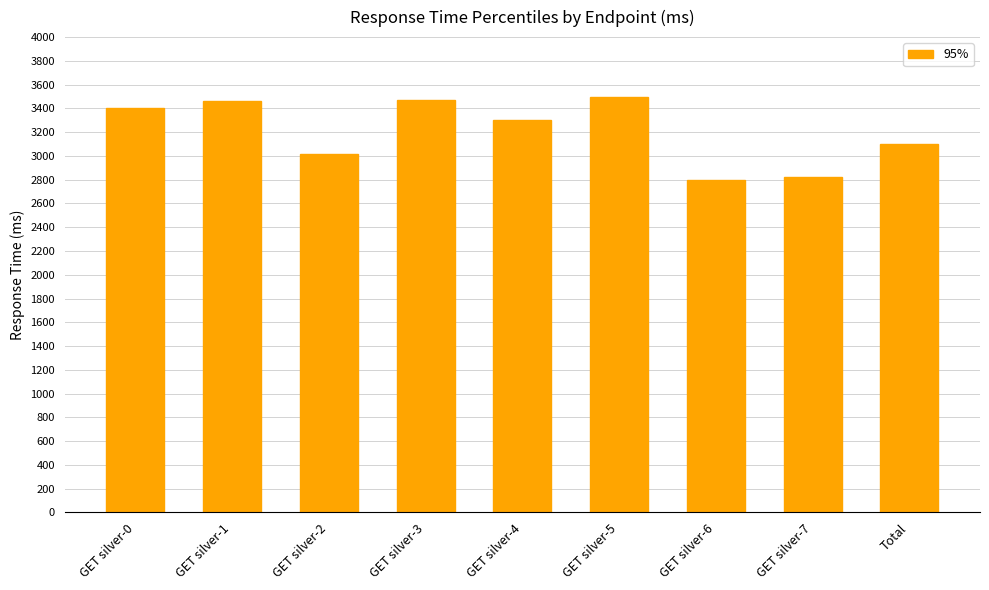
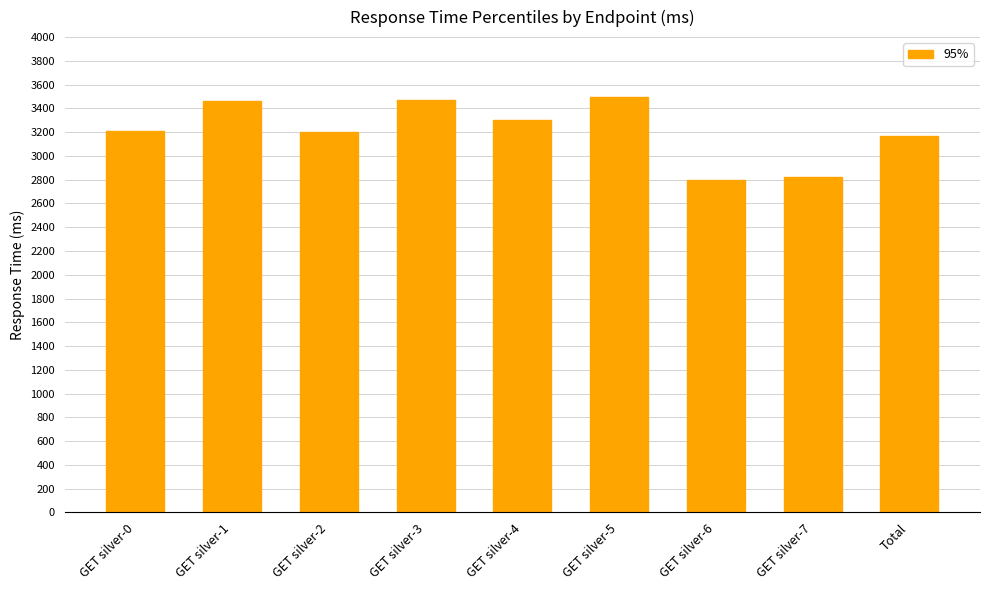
GET silver-0: 3400 -> 3210
GET silver-2: 3010 -> 3200
Total: 3100 -> 3170
